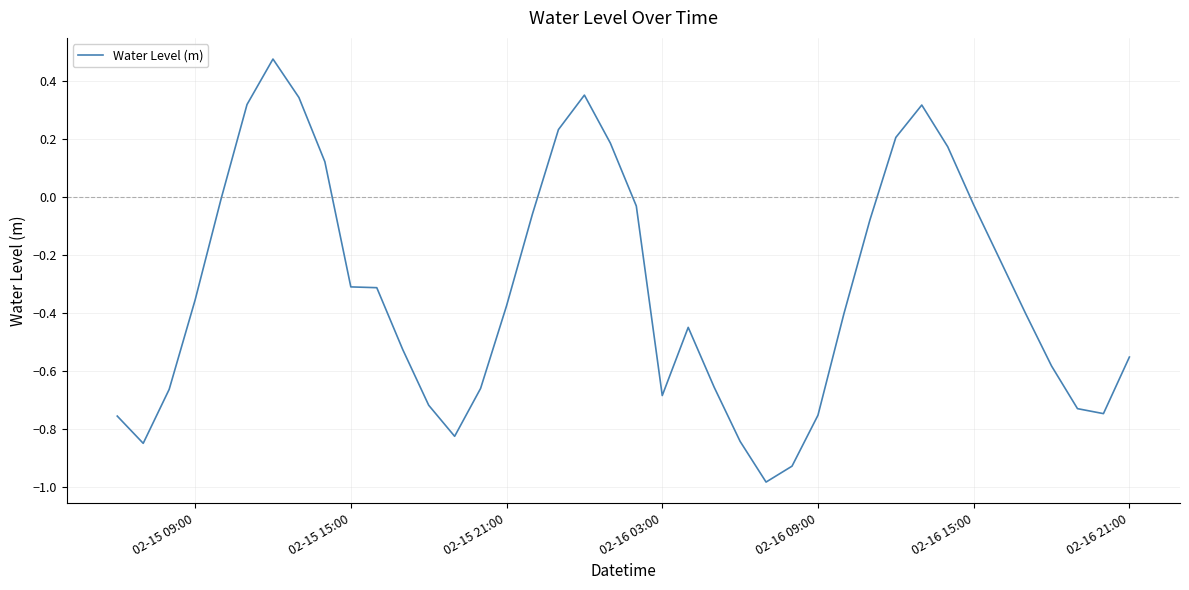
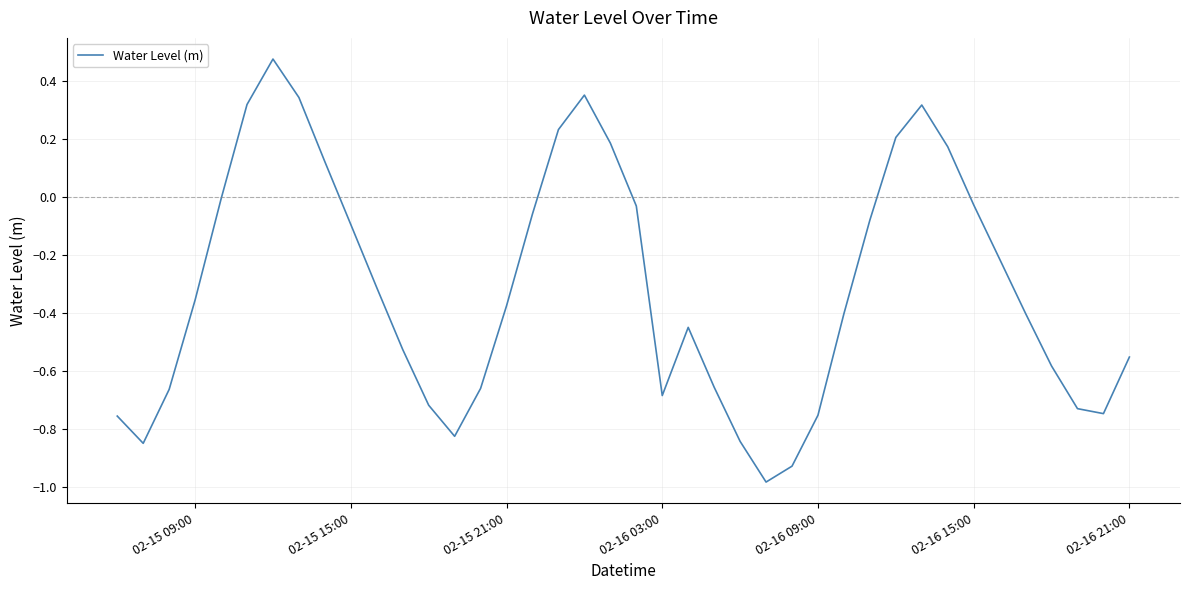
02-15 15:00: -0.31 -> -0.10
